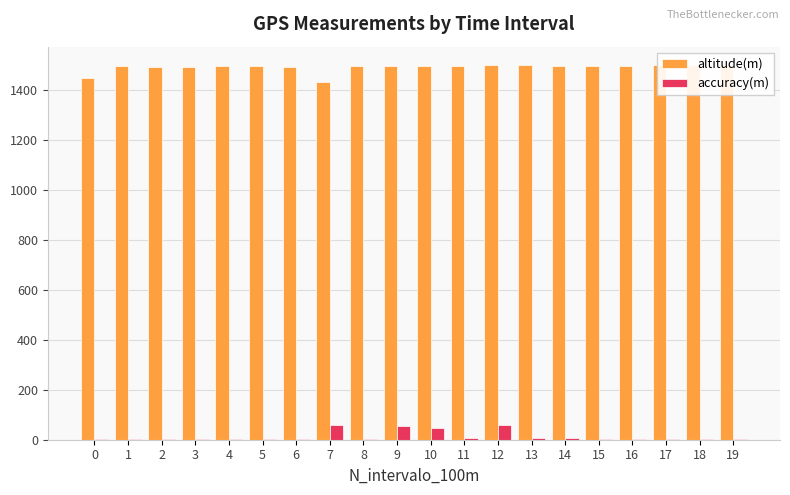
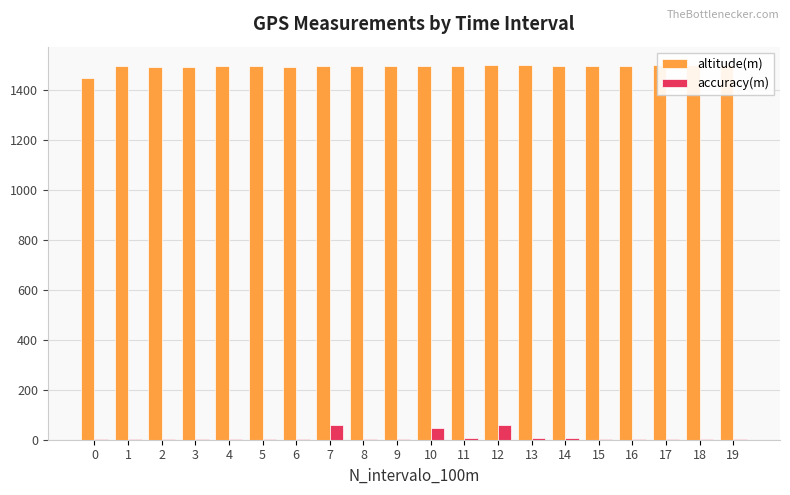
altitude(m), 7: 1430 -> 1500
accuracy(m), 9: 60 -> 0
